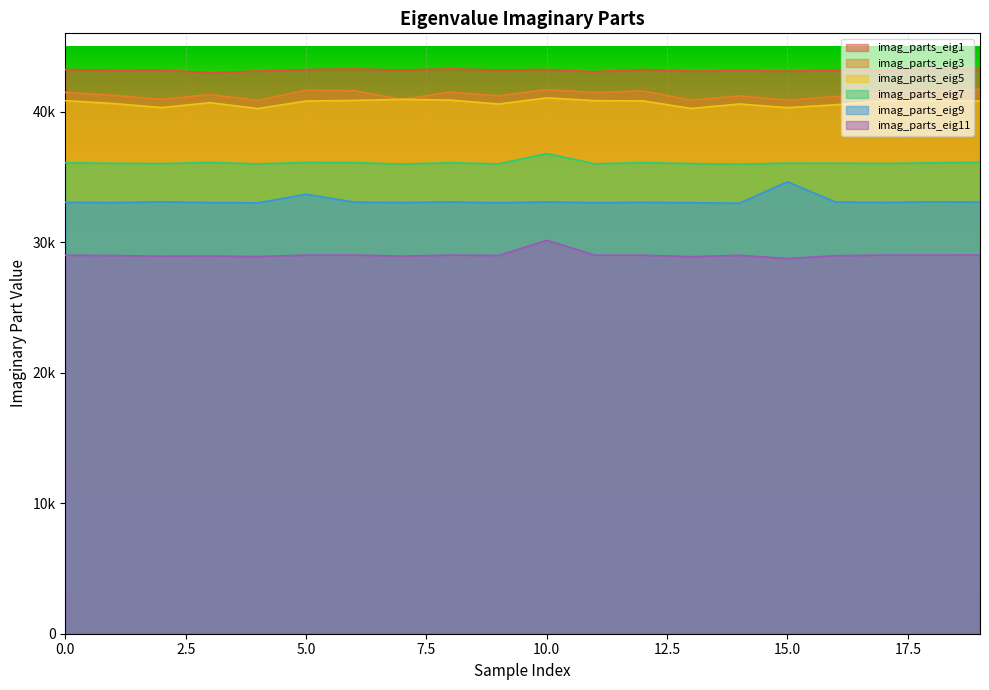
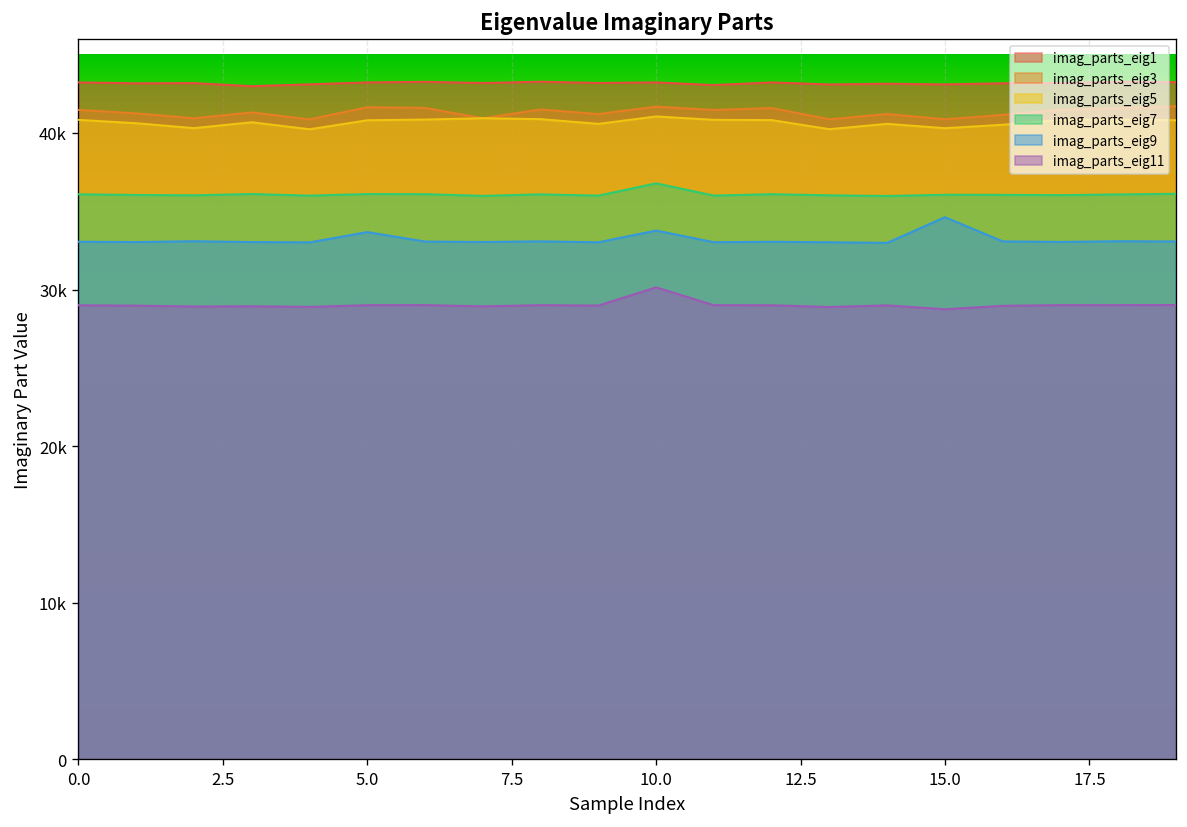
imag_parts_eig9, 10.0: 33100 -> 33800
